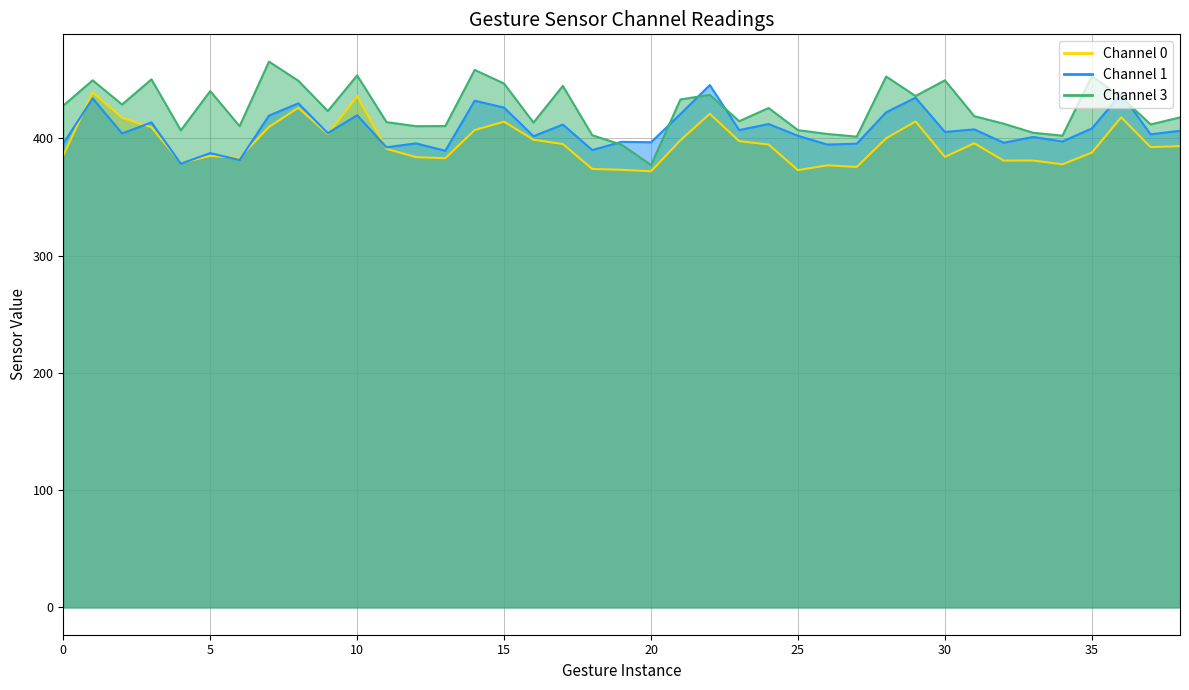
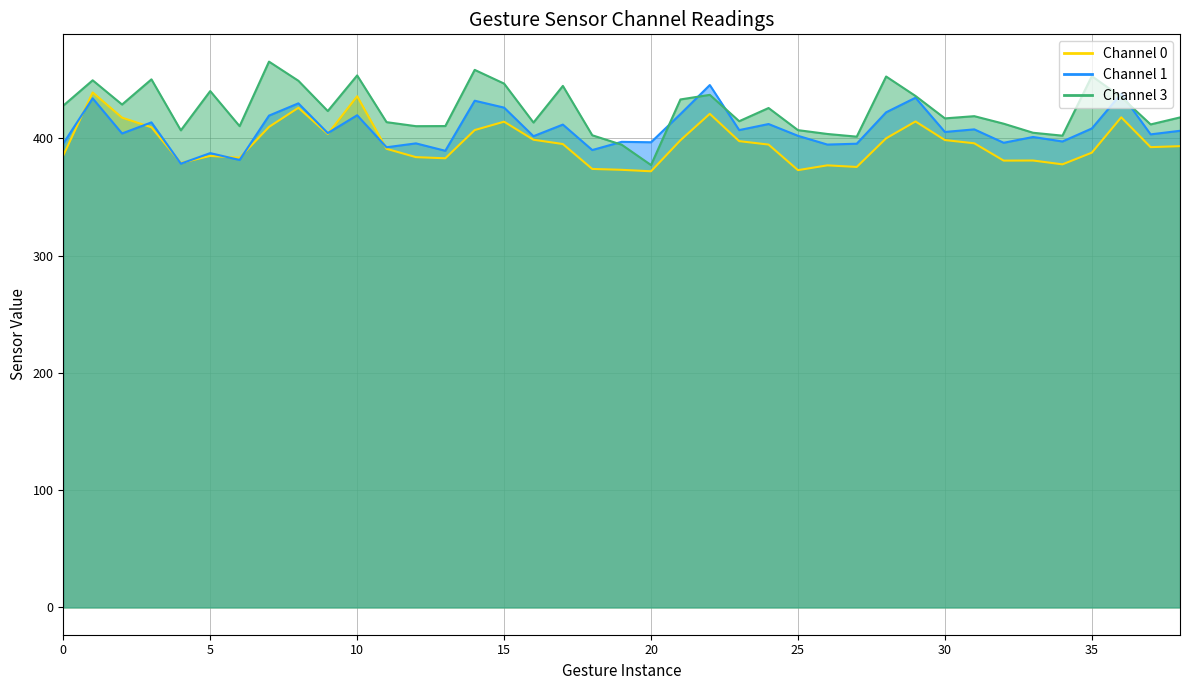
Channel 0, 30: 384 -> 399
Channel 3, 30: 449 -> 417
